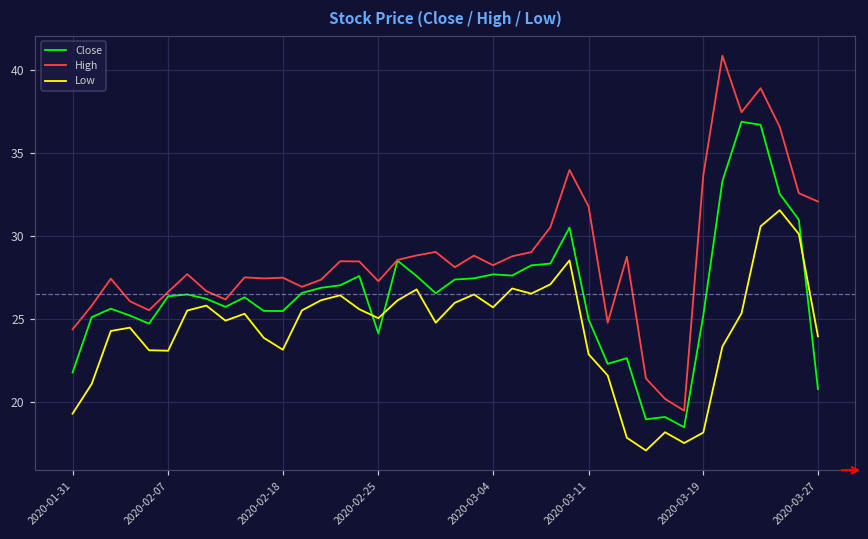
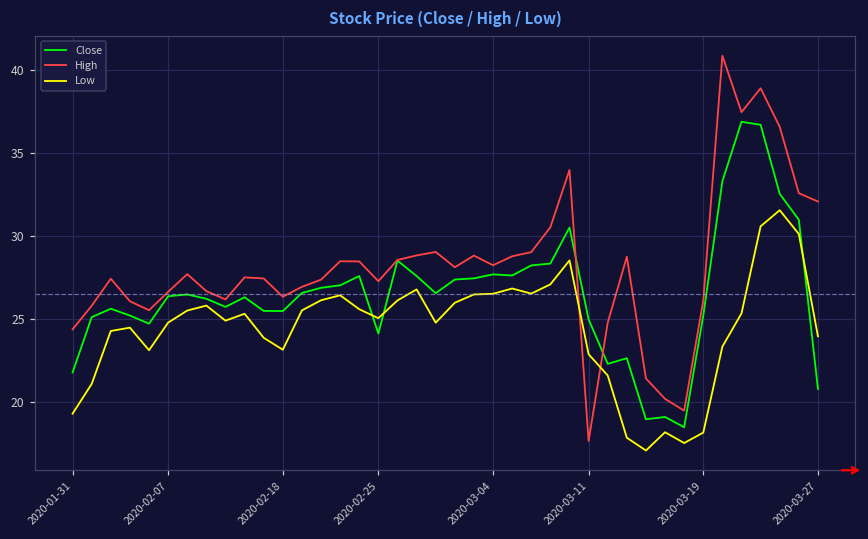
Low, 2020-02-07: 23.1 -> 24.8
High, 2020-02-18: 27.5 -> 26.4
Low, 2020-03-04: 25.7 -> 26.5
High, 2020-03-11: 31.8 -> 17.7
High, 2020-03-19: 33.7 -> 26.1
